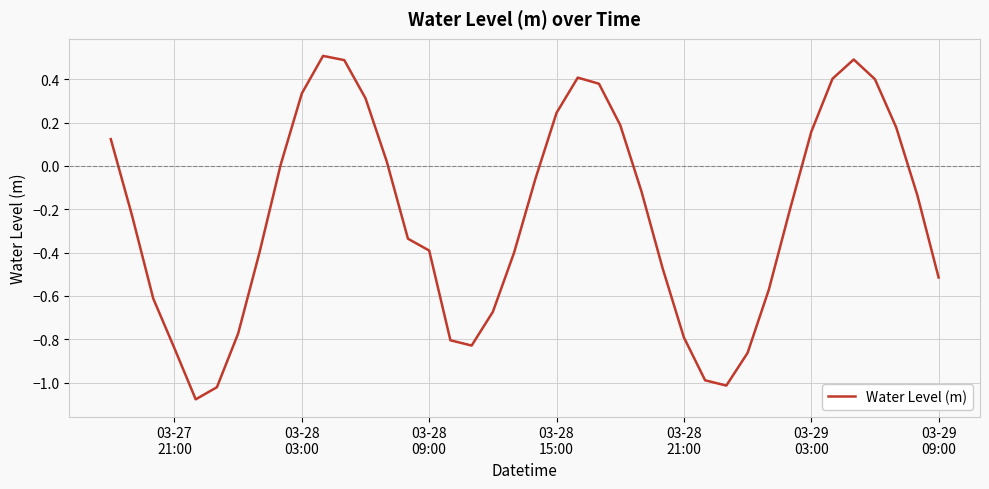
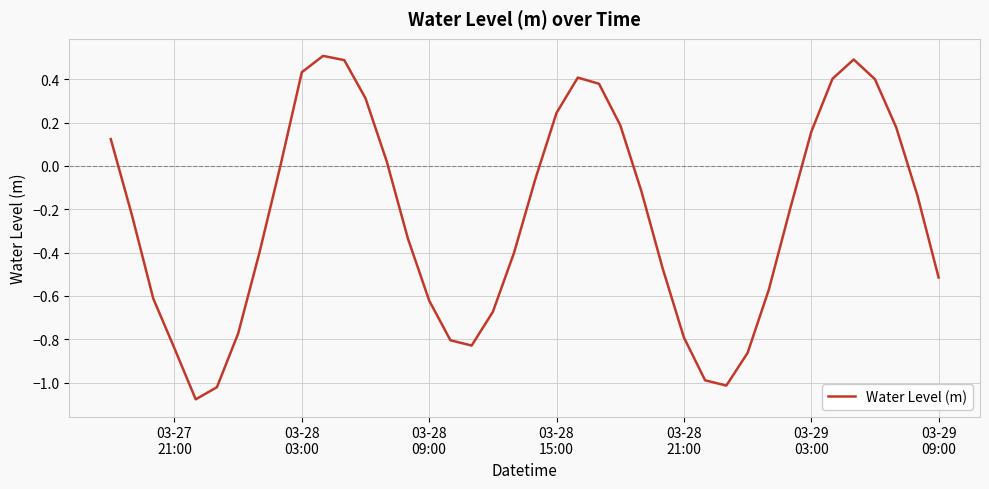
03-28 03:00: 0.33 -> 0.43
03-28 09:00: -0.39 -> -0.62
